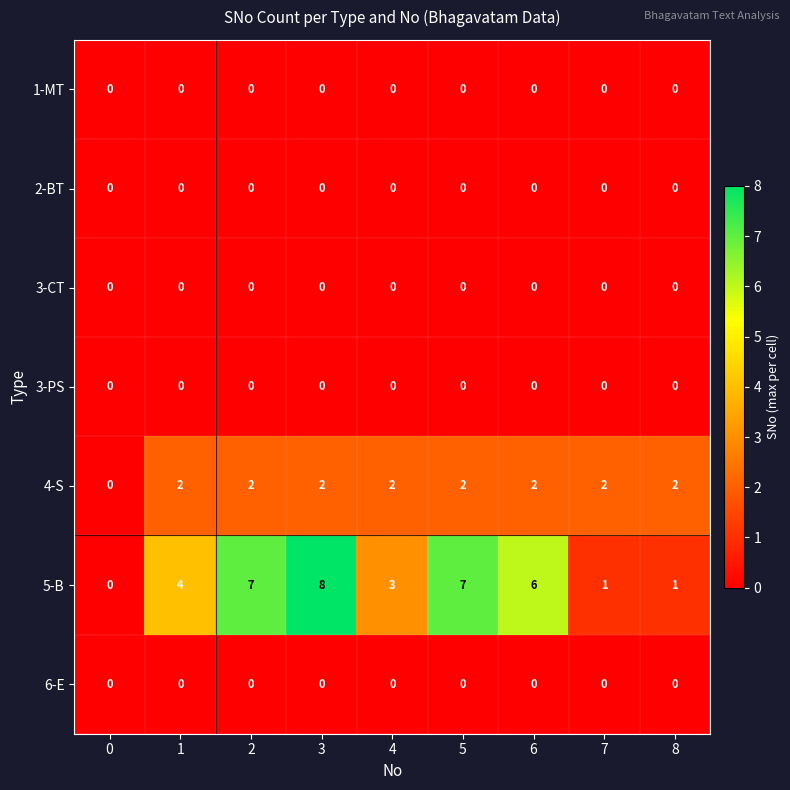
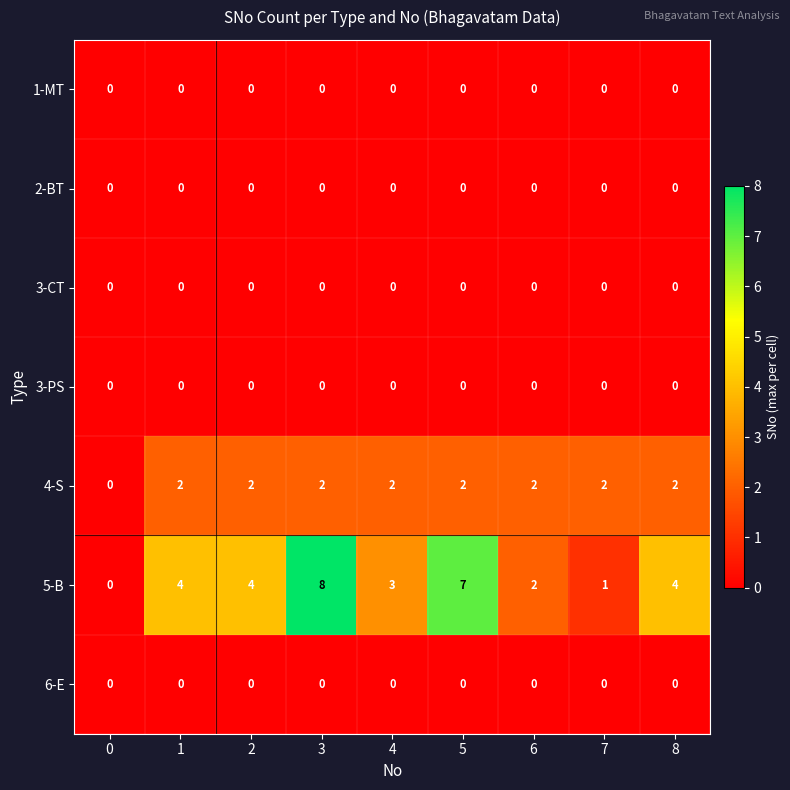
5-B, 2: 7 -> 4
5-B, 6: 6 -> 2
5-B, 8: 1 -> 4
